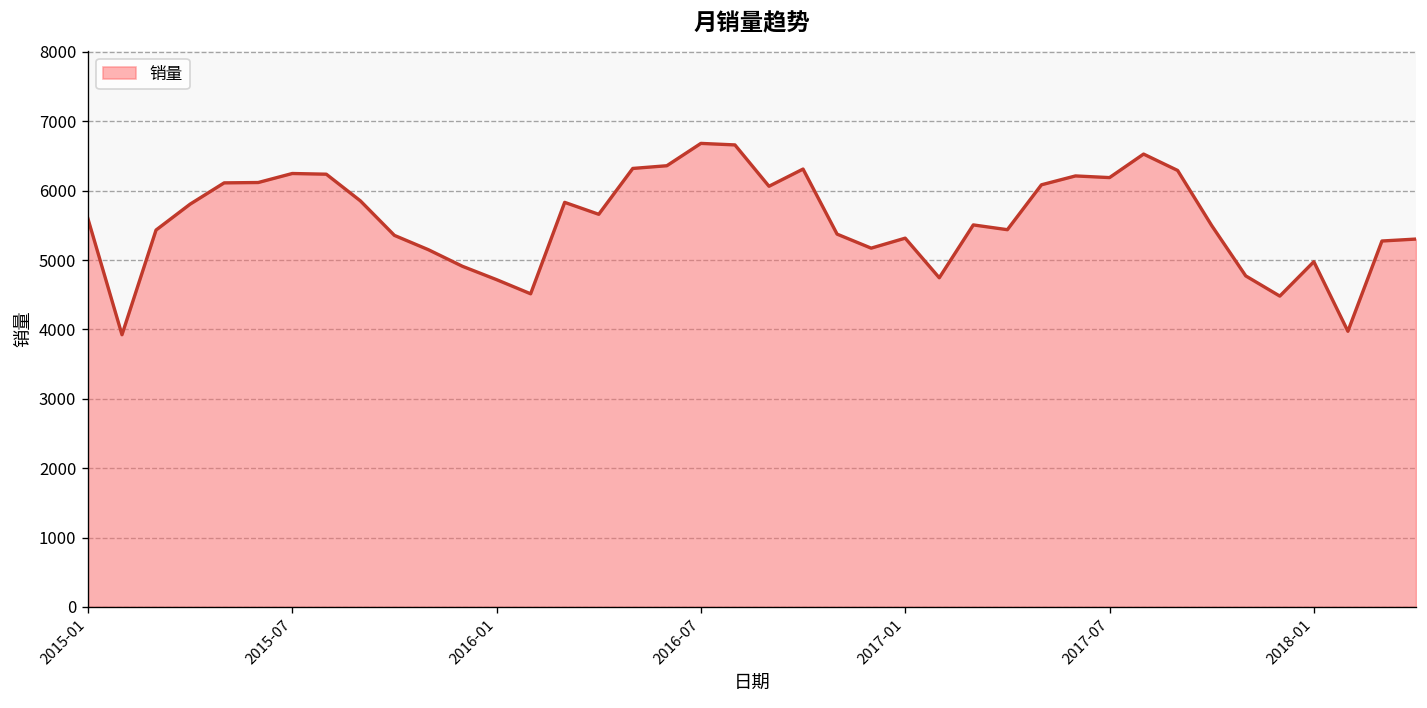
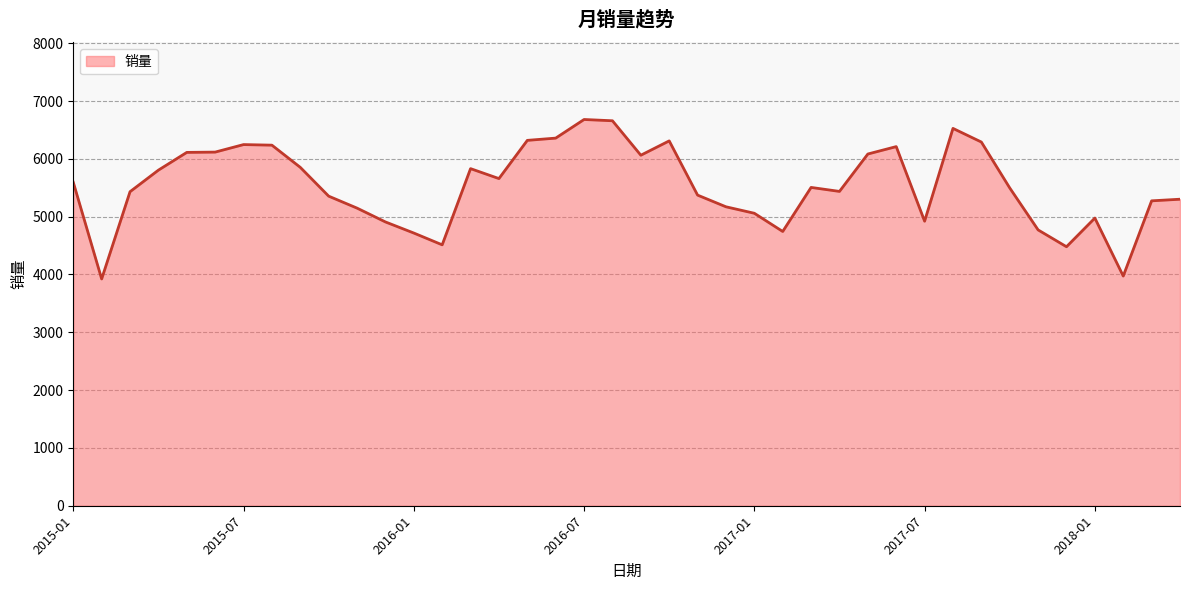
2017-01: 5300 -> 5100
2017-07: 6200 -> 4900
